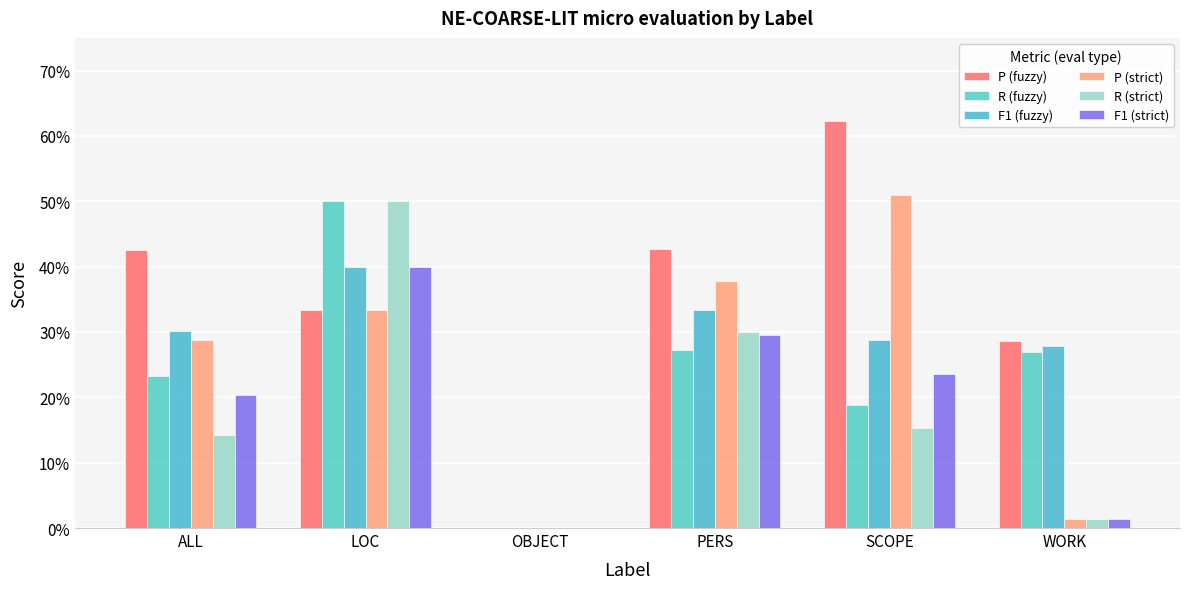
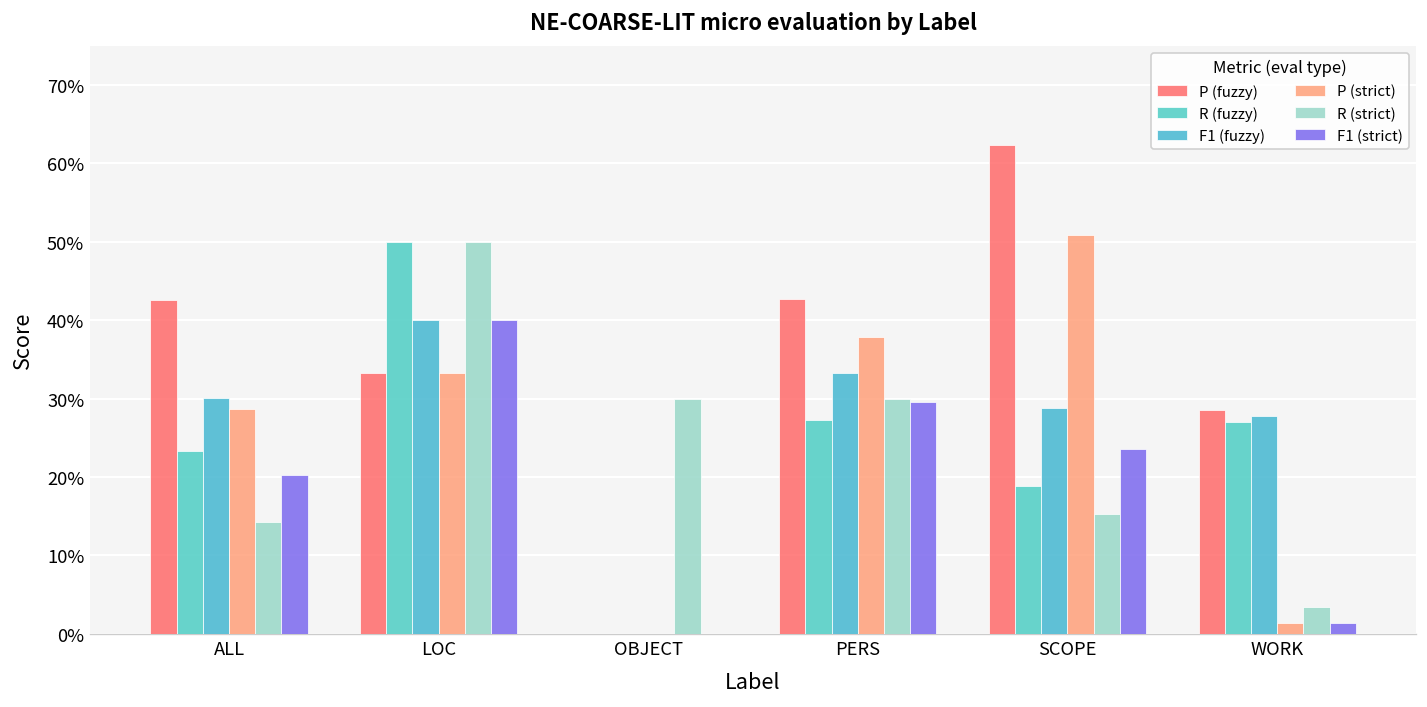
R (strict), OBJECT: 0% -> 30%
R (strict), WORK: 1% -> 3%
